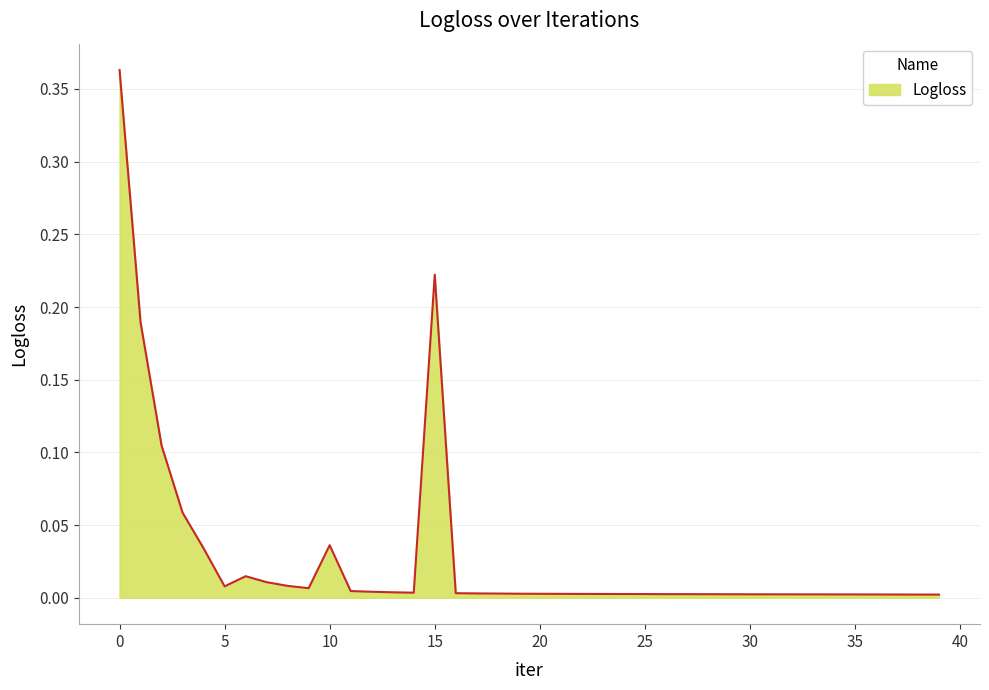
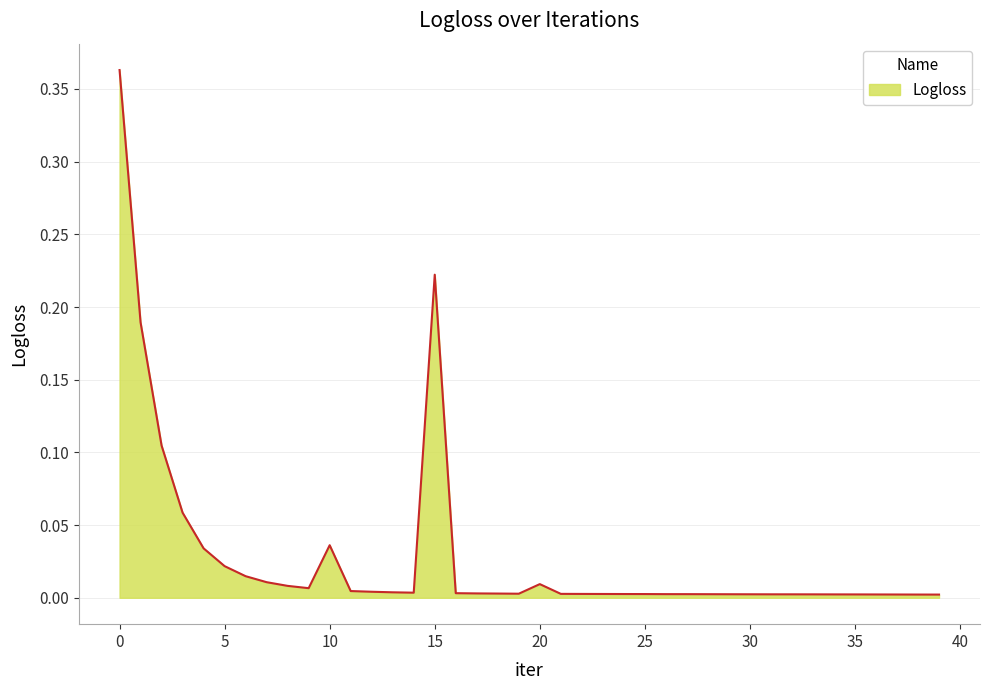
5: 0.008 -> 0.022
20: 0.003 -> 0.009
